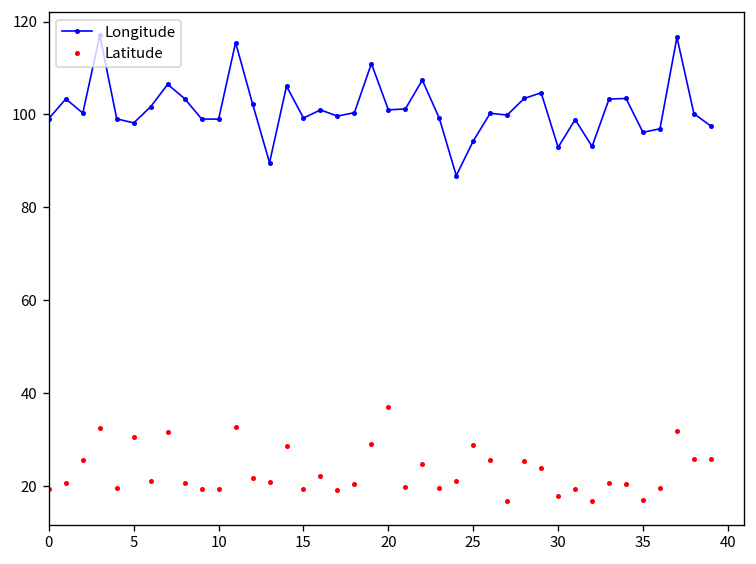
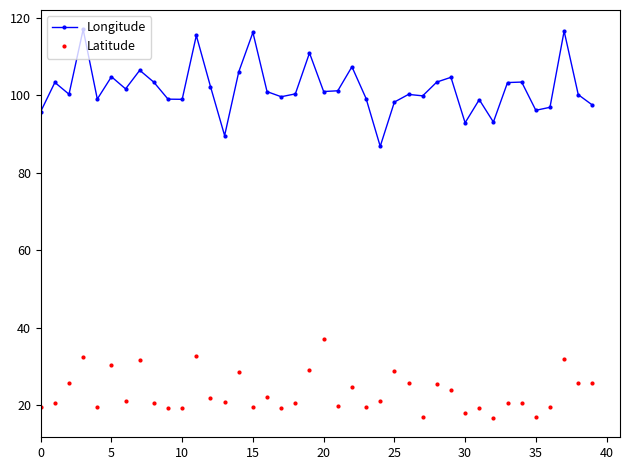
Longitude, 0: 99 -> 96
Longitude, 5: 98 -> 105
Longitude, 15: 99 -> 116
Longitude, 25: 94 -> 98
